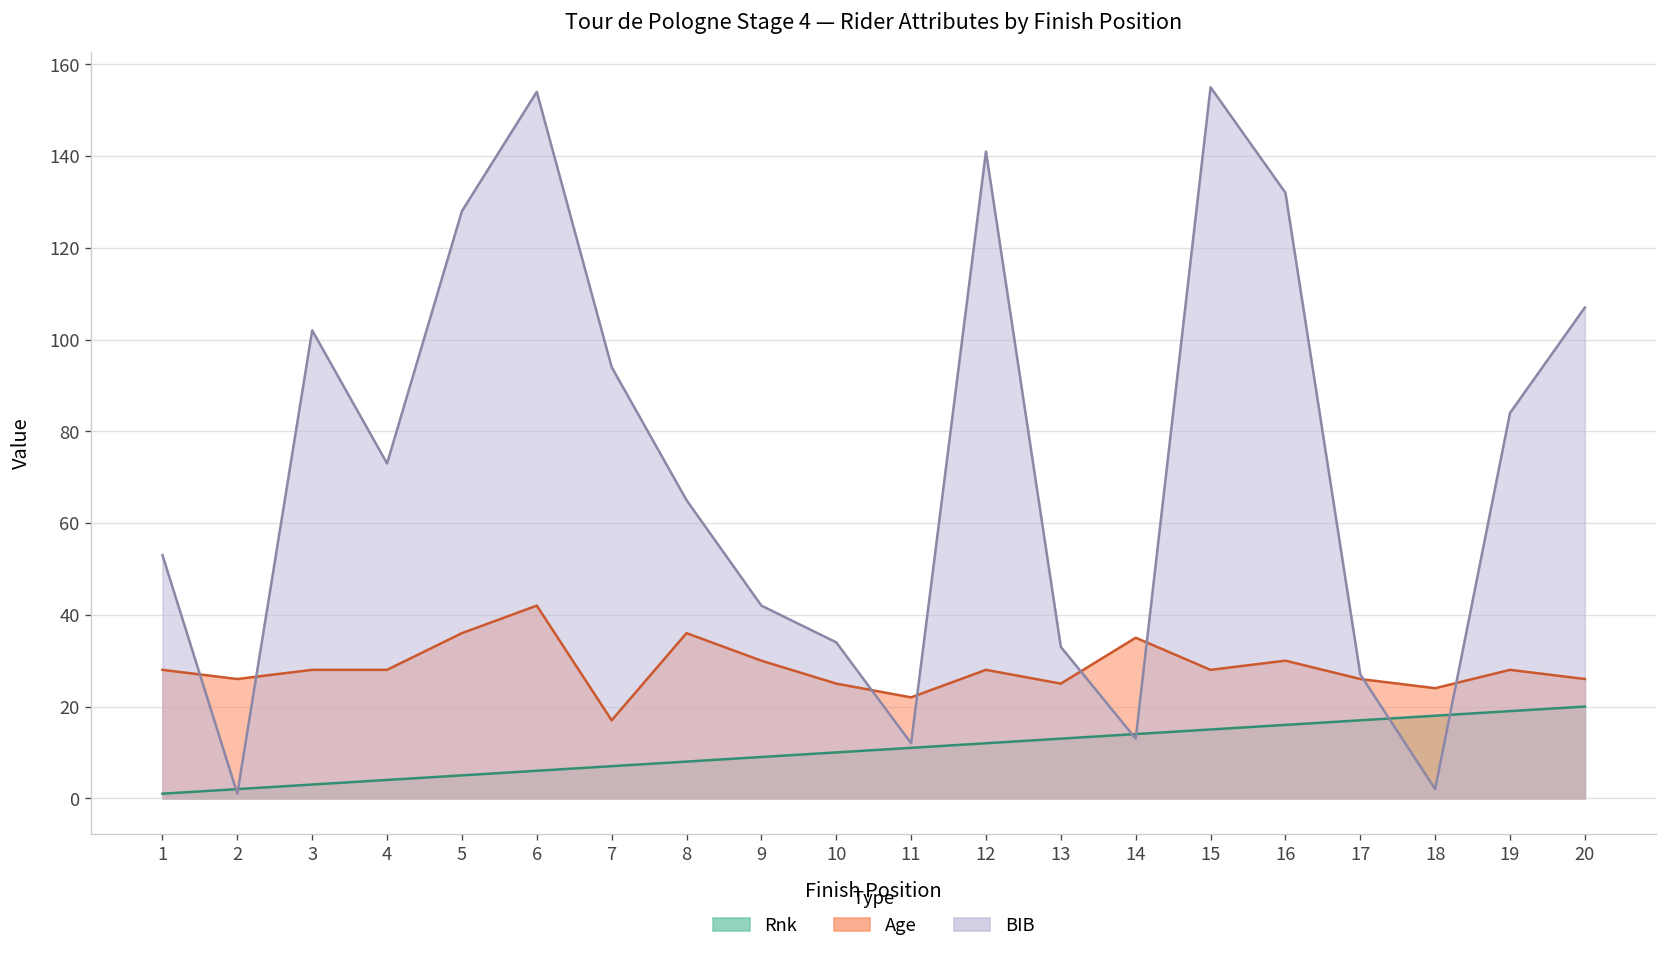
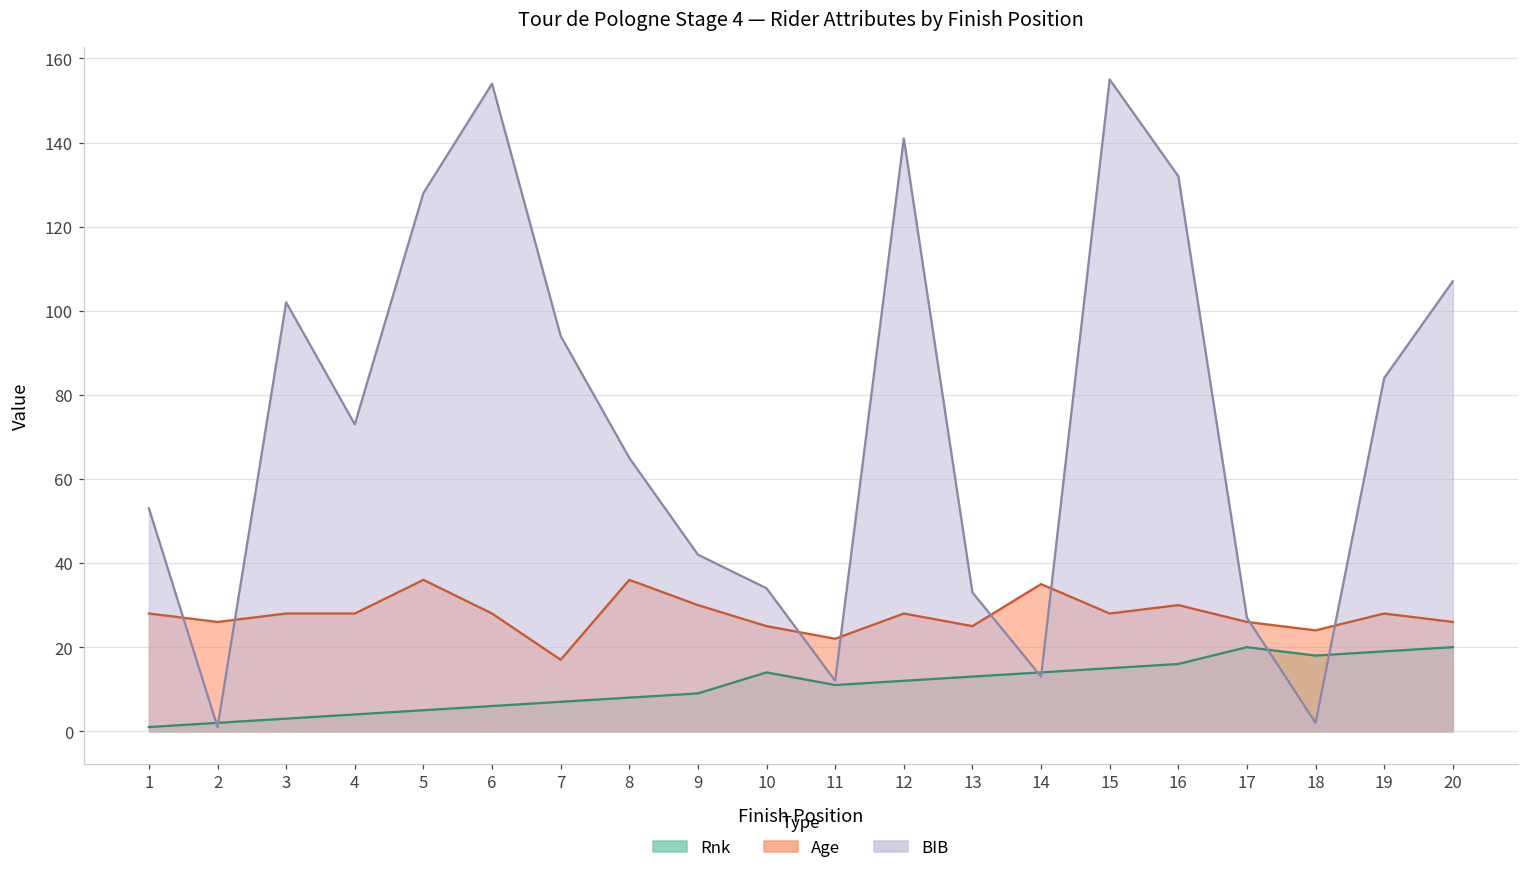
Age, 6: 42 -> 28
Rnk, 10: 10 -> 14
Rnk, 17: 17 -> 20
